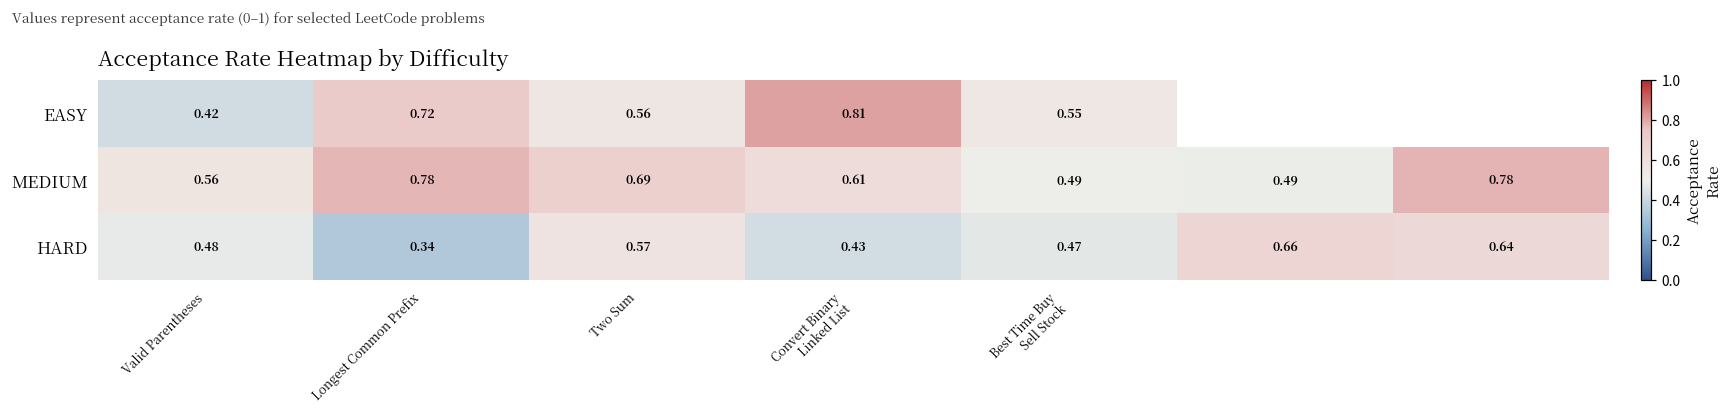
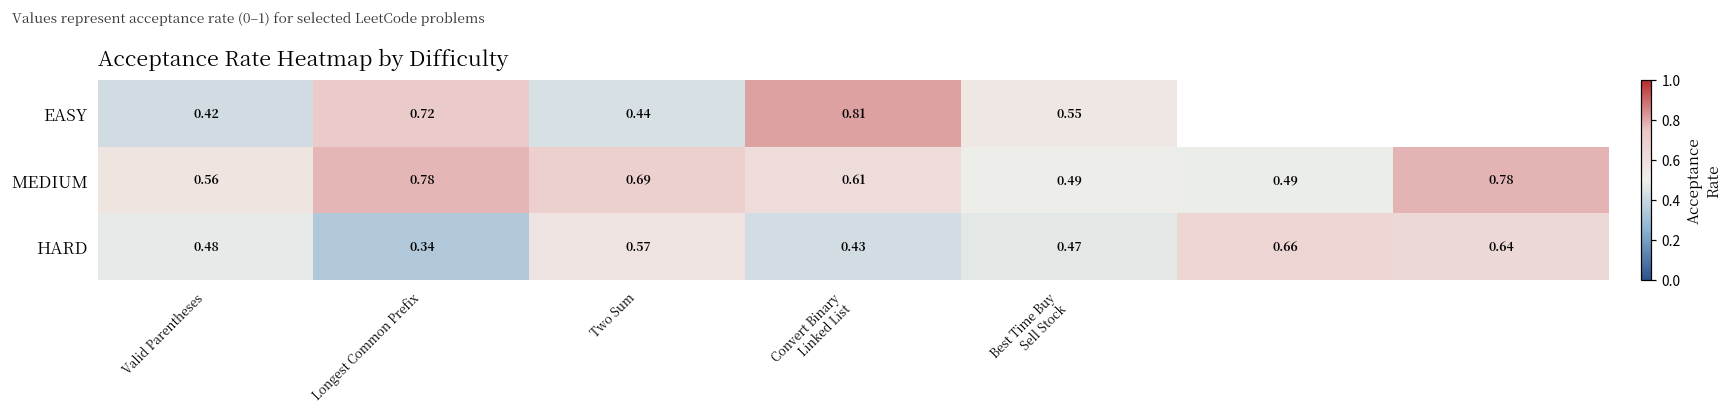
EASY, Two Sum: 0.56 -> 0.44
